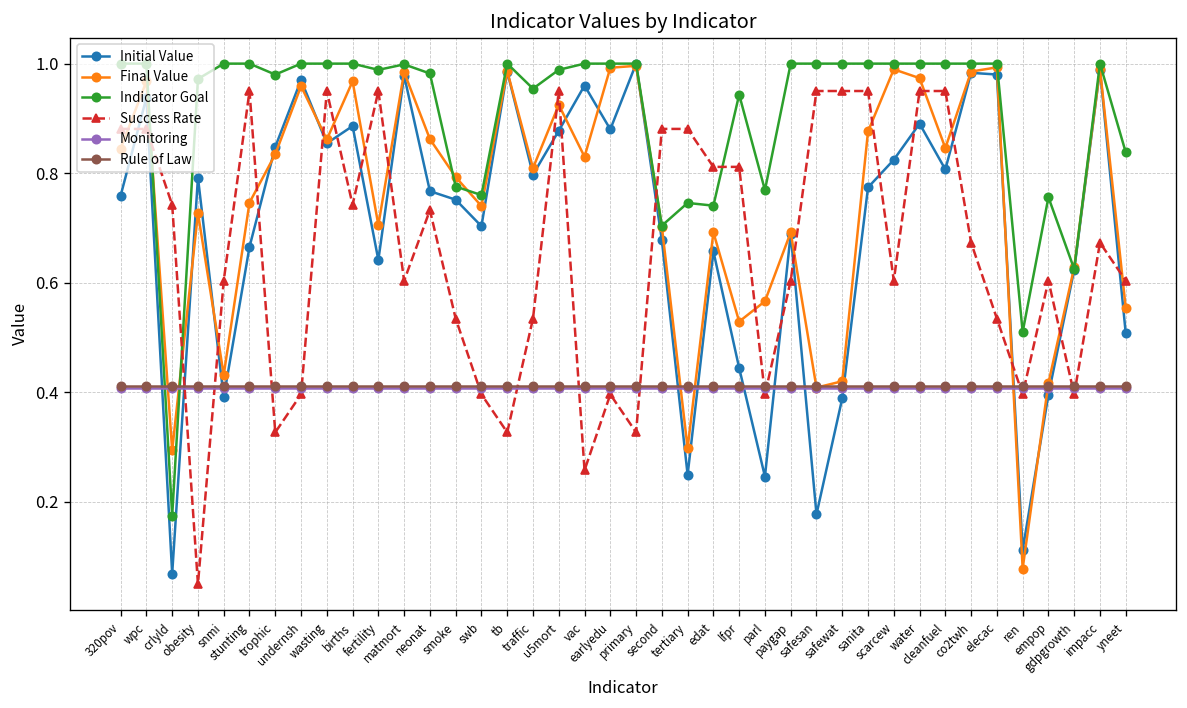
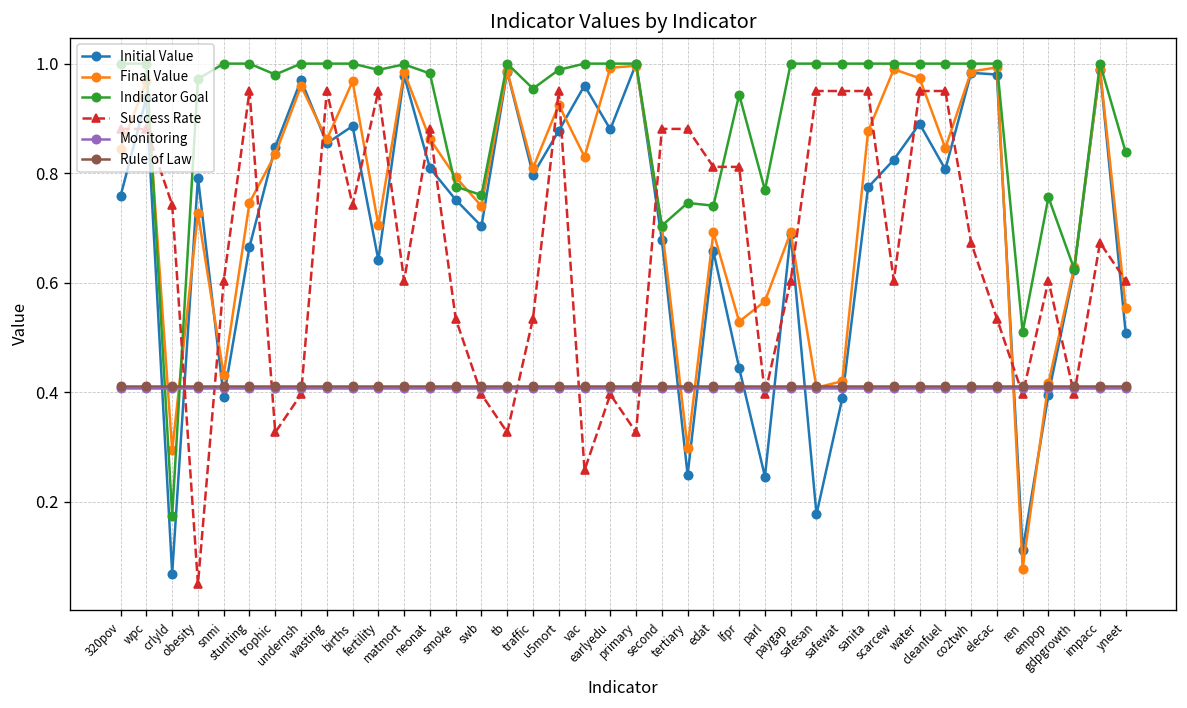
Initial Value, neonat: 0.77 -> 0.81
Success Rate, neonat: 0.73 -> 0.88
